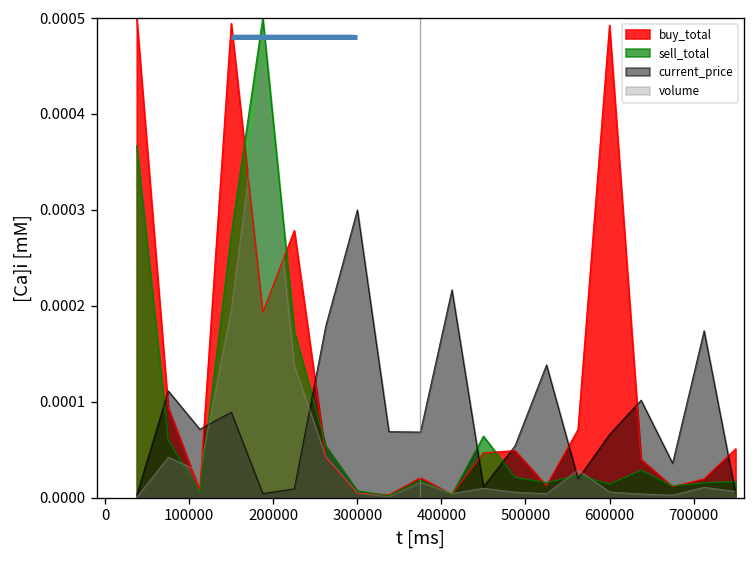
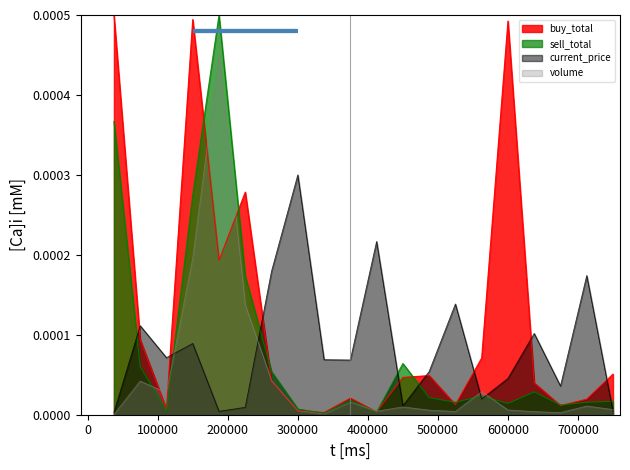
current_price, 600000: 0.00007 -> 0.00005
